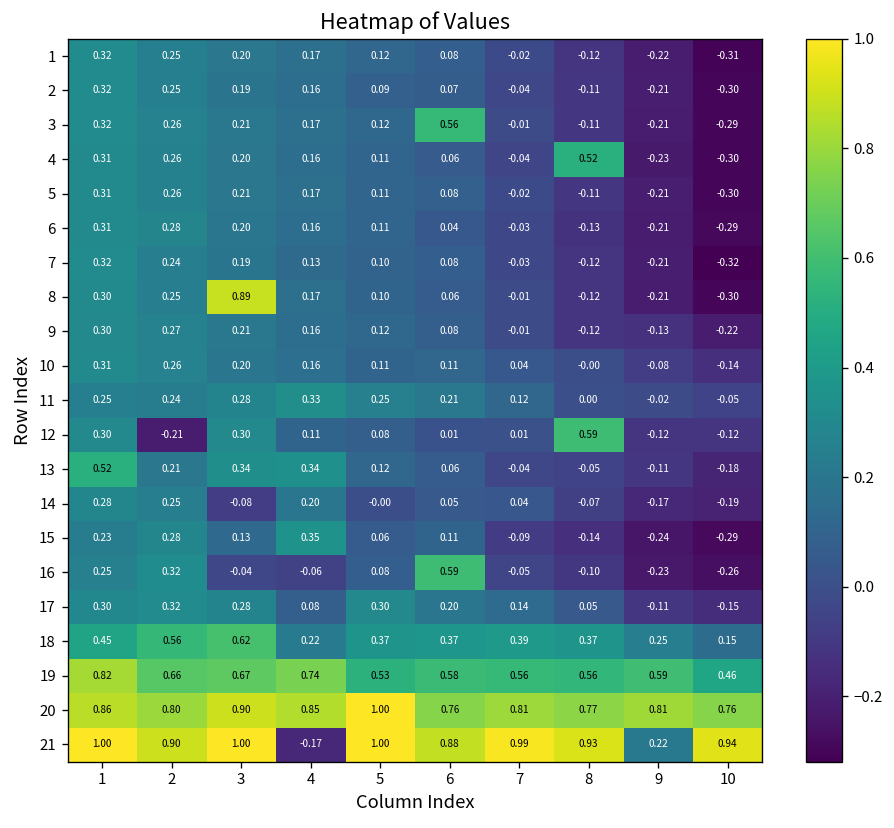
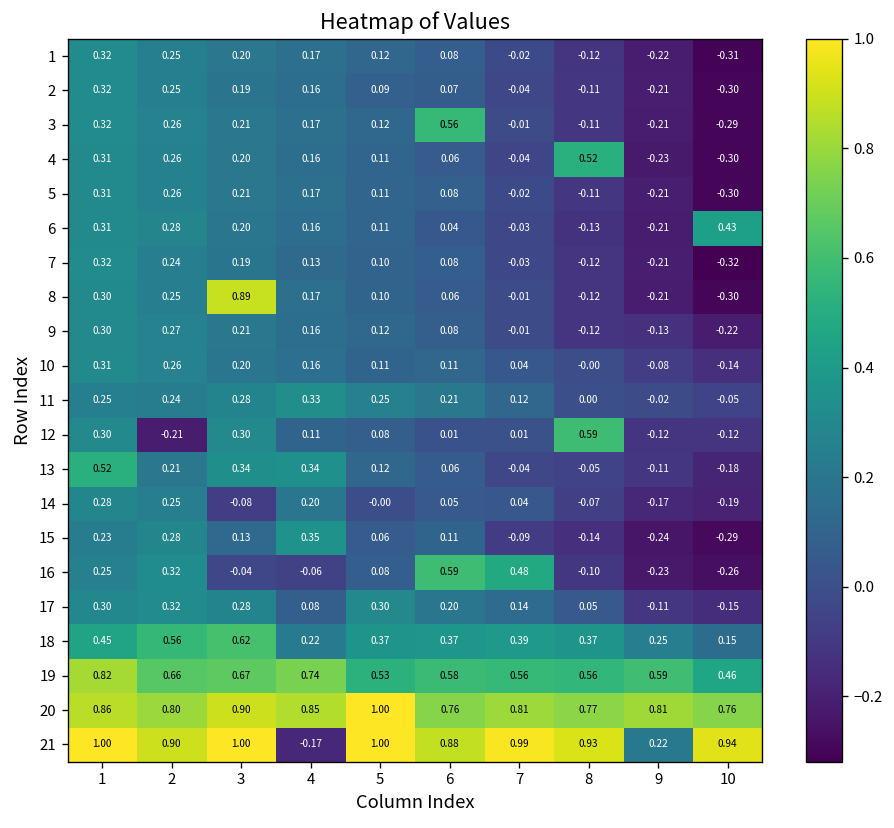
6, 10: -0.29 -> 0.43
16, 7: -0.05 -> 0.48
